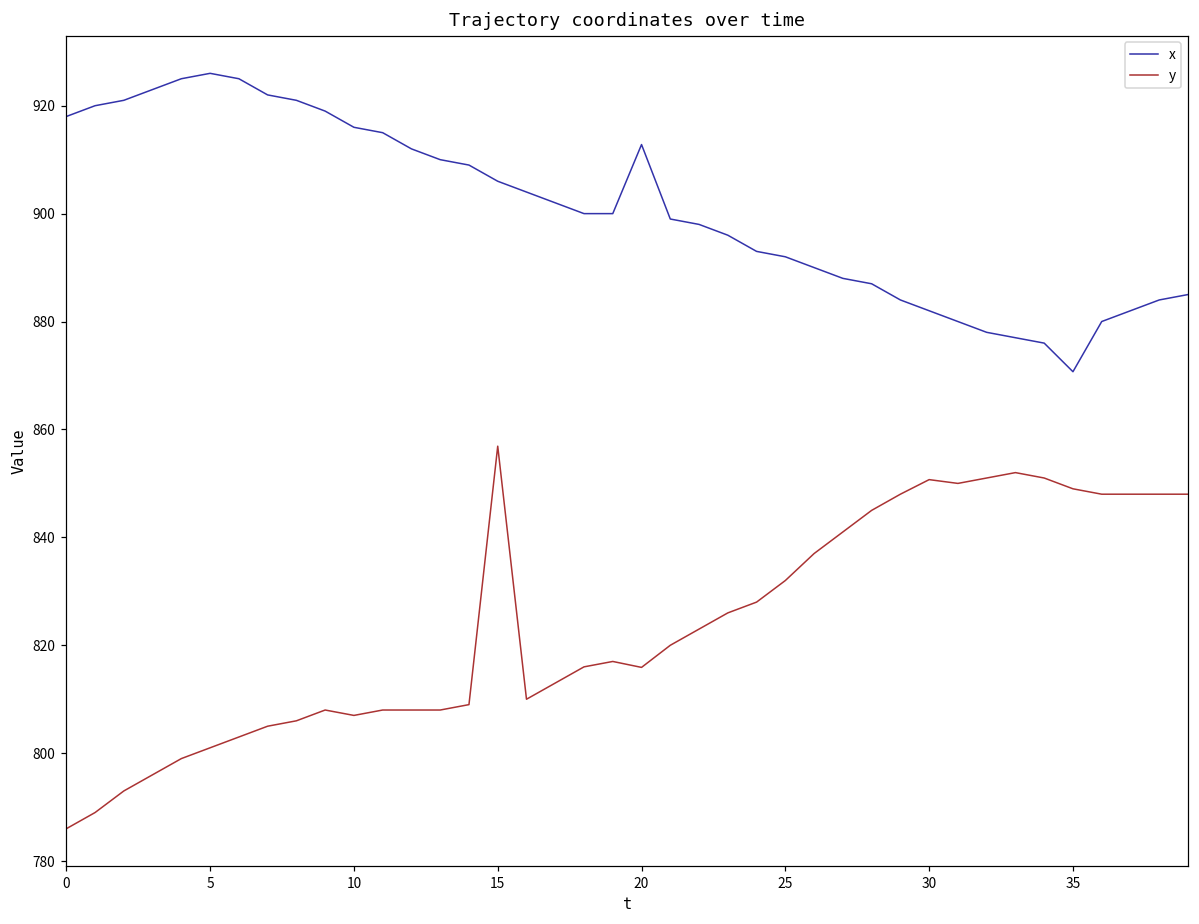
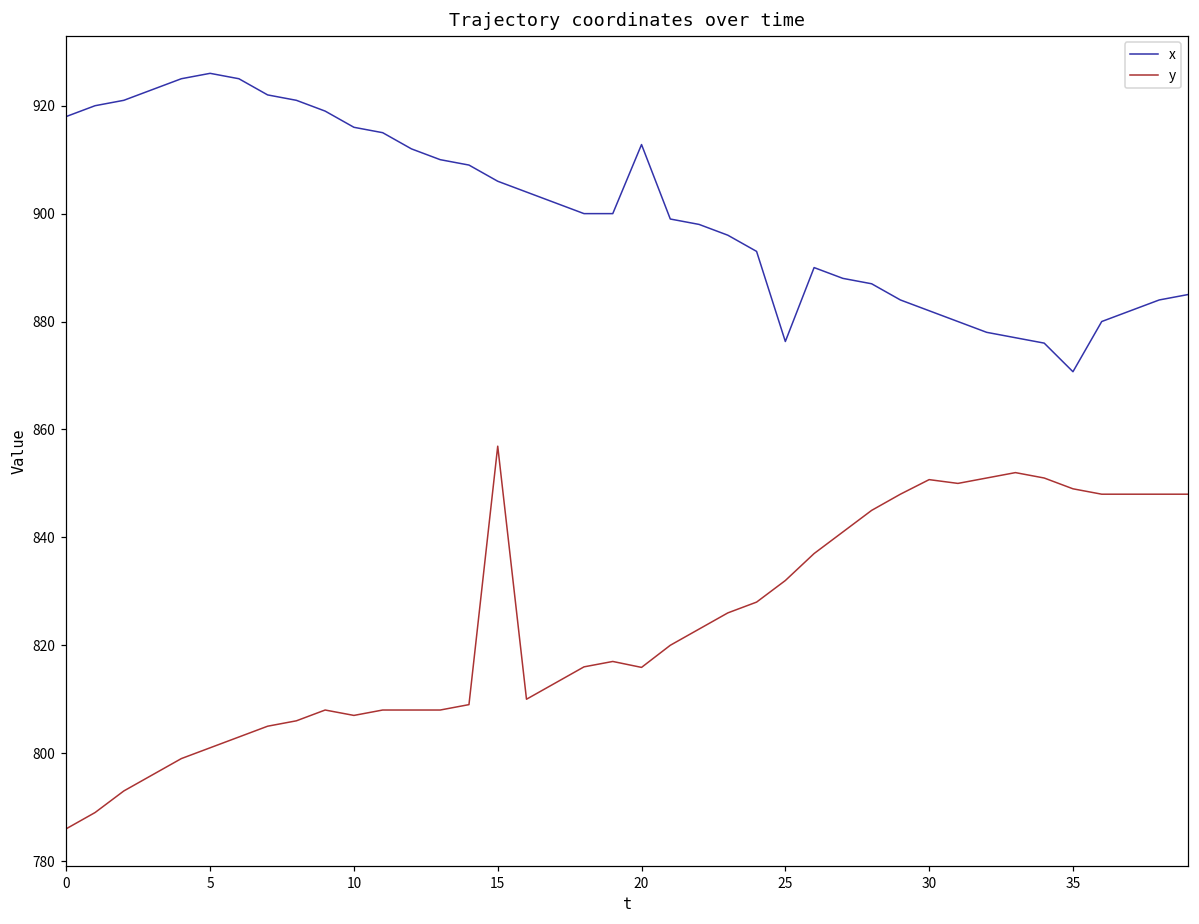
x, 25: 892 -> 876
